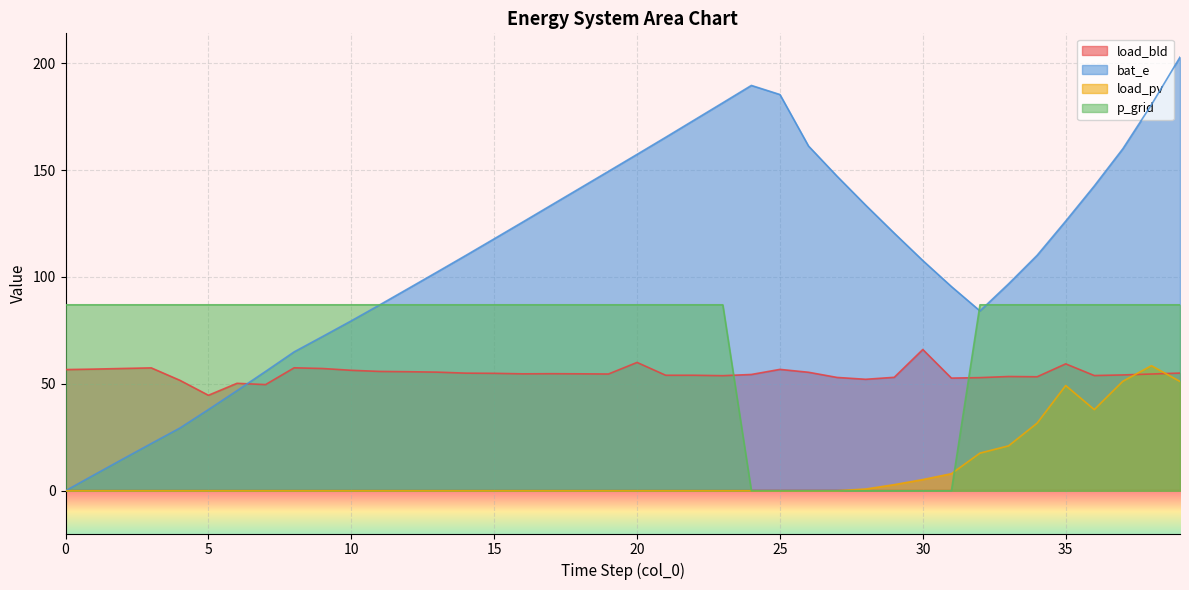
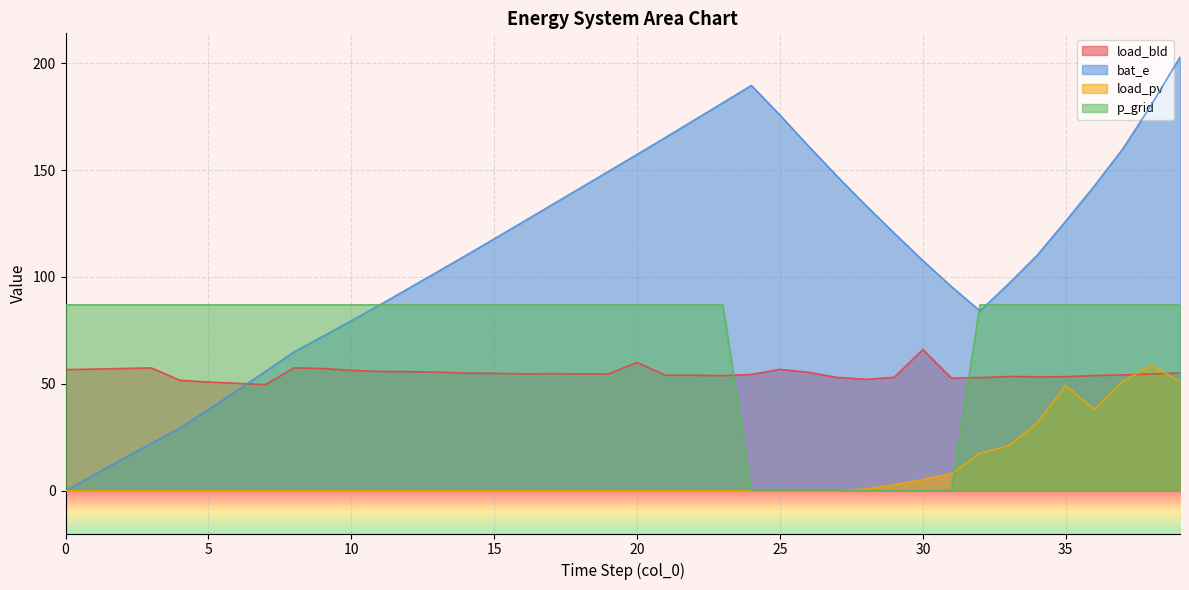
load_bld, 5: 45 -> 51
bat_e, 25: 185 -> 176
load_bld, 35: 59 -> 53
